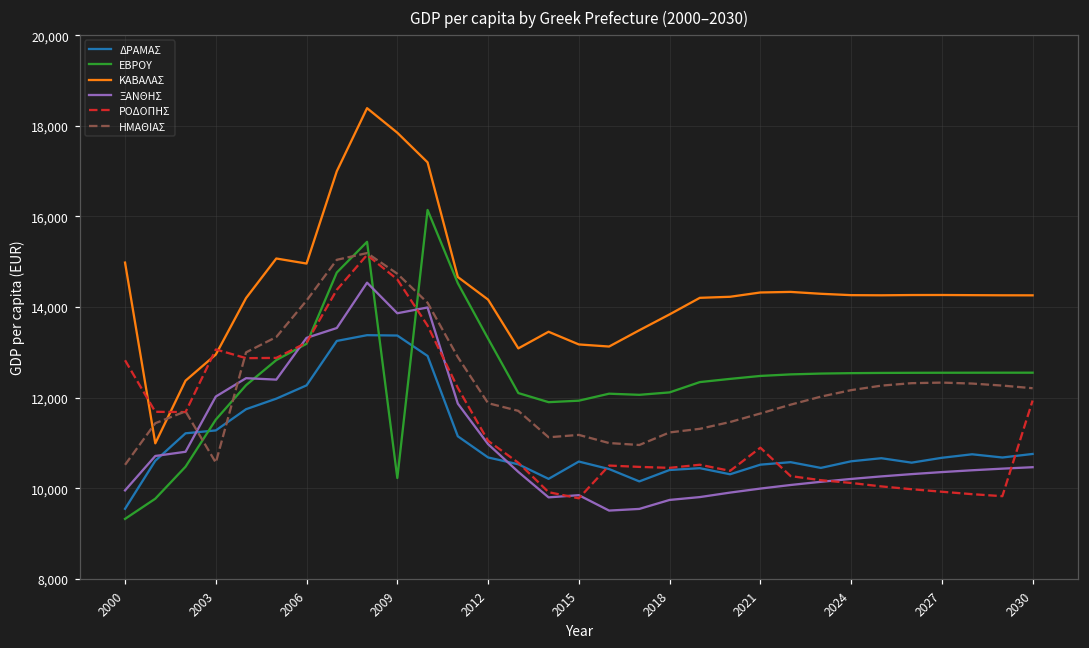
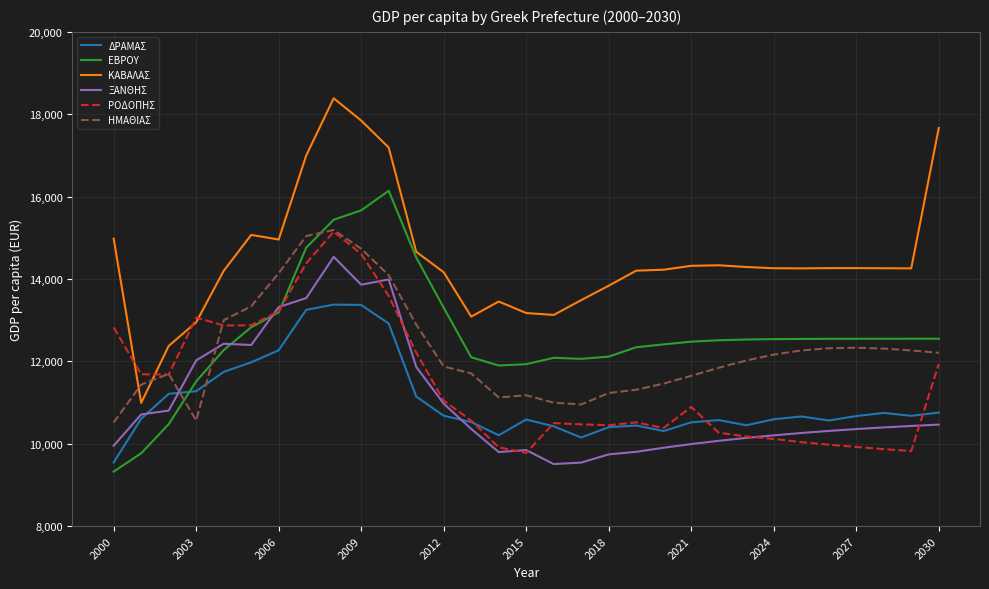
ΕΒΡΟΥ, 2009: 10,200 -> 15,700
ΚΑΒΑΛΑΣ, 2030: 14,300 -> 17,700
